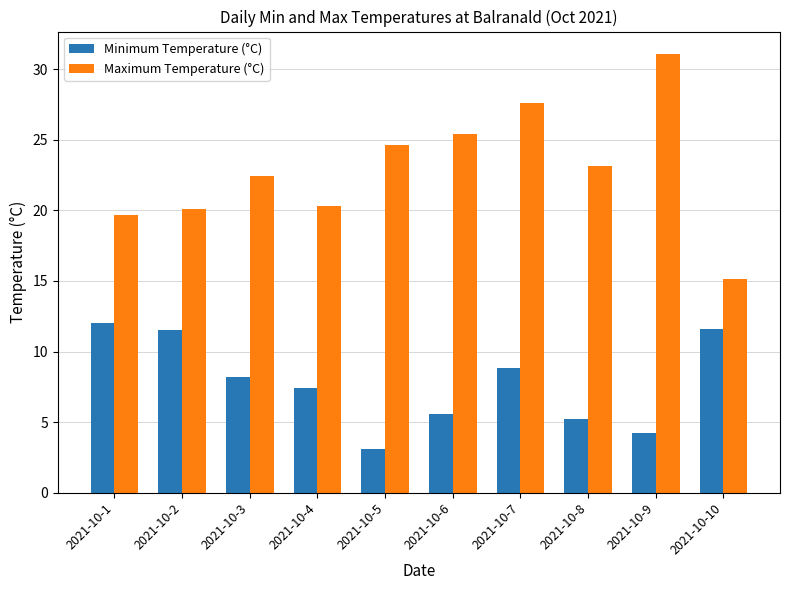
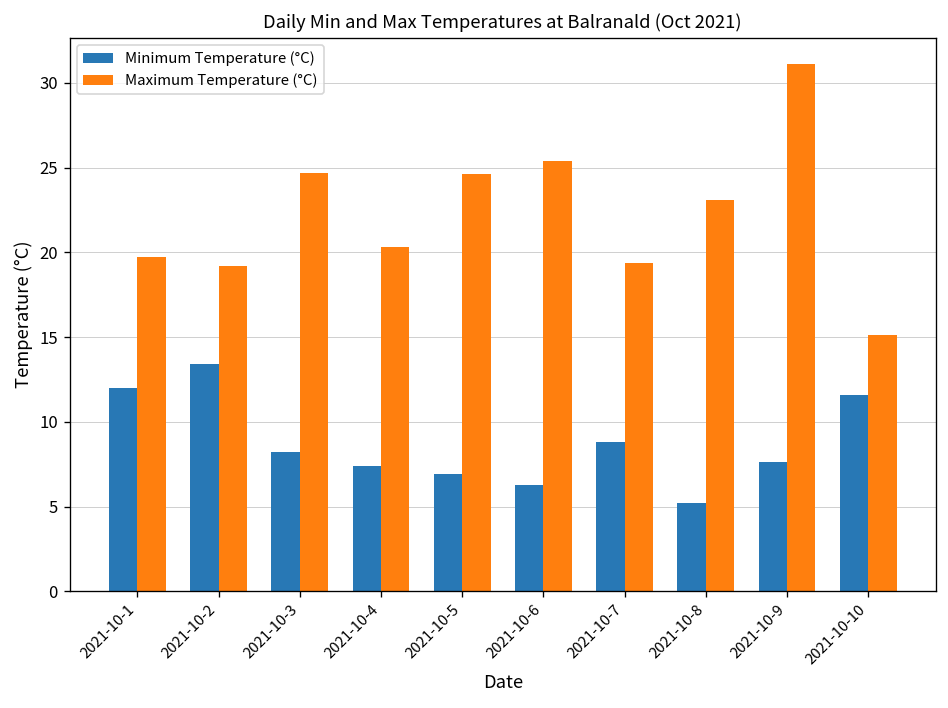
Minimum Temperature (°C), 2021-10-2: 11.5 -> 13.4
Maximum Temperature (°C), 2021-10-2: 20.1 -> 19.2
Maximum Temperature (°C), 2021-10-3: 22.4 -> 24.7
Minimum Temperature (°C), 2021-10-5: 3.1 -> 6.9
Minimum Temperature (°C), 2021-10-6: 5.6 -> 6.3
Maximum Temperature (°C), 2021-10-7: 27.6 -> 19.4
Minimum Temperature (°C), 2021-10-9: 4.2 -> 7.6
